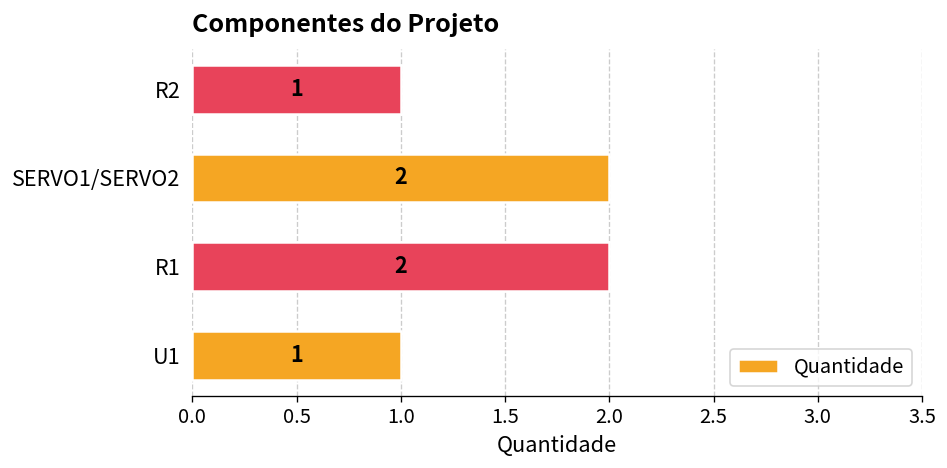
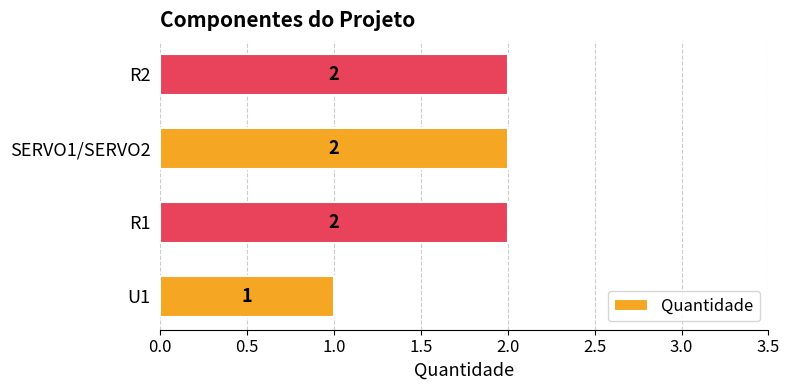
R2: 1 -> 2
